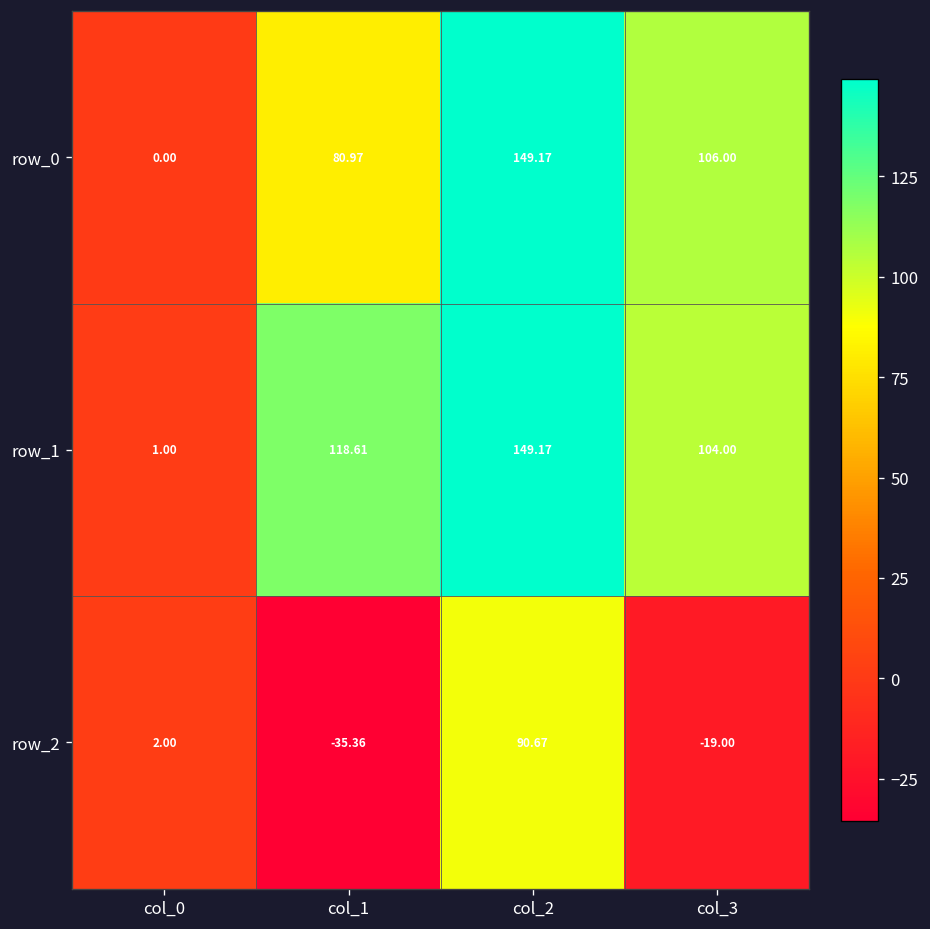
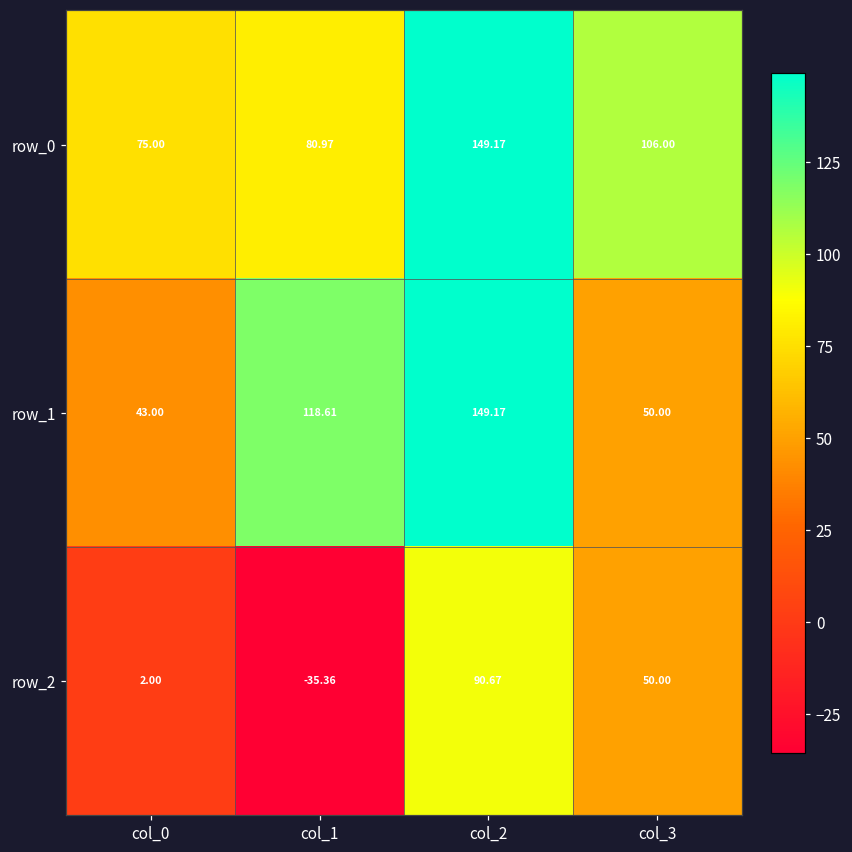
row_0, col_0: 0.00 -> 75.00
row_1, col_0: 1.00 -> 43.00
row_1, col_3: 104.00 -> 50.00
row_2, col_3: -19.00 -> 50.00
